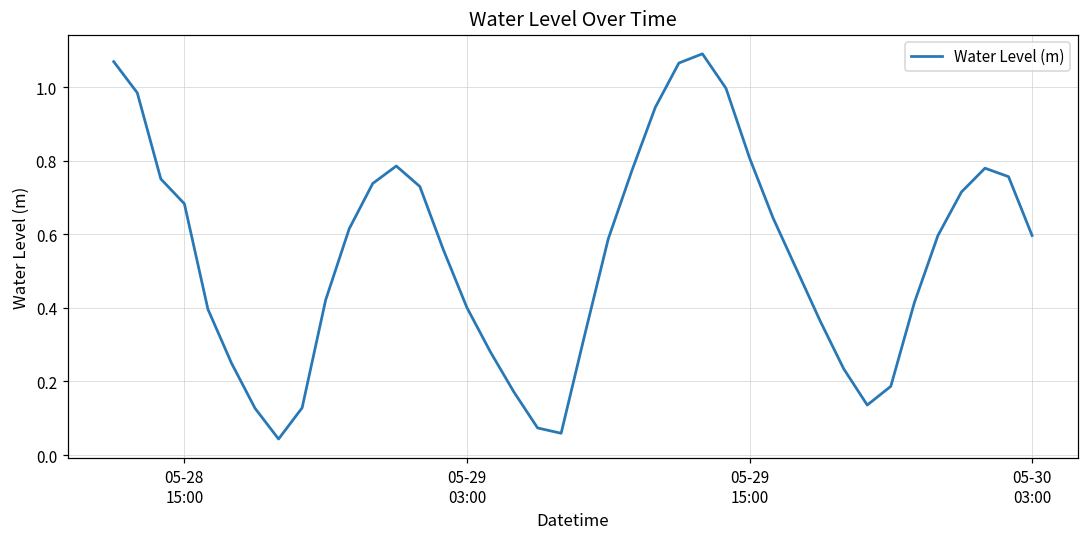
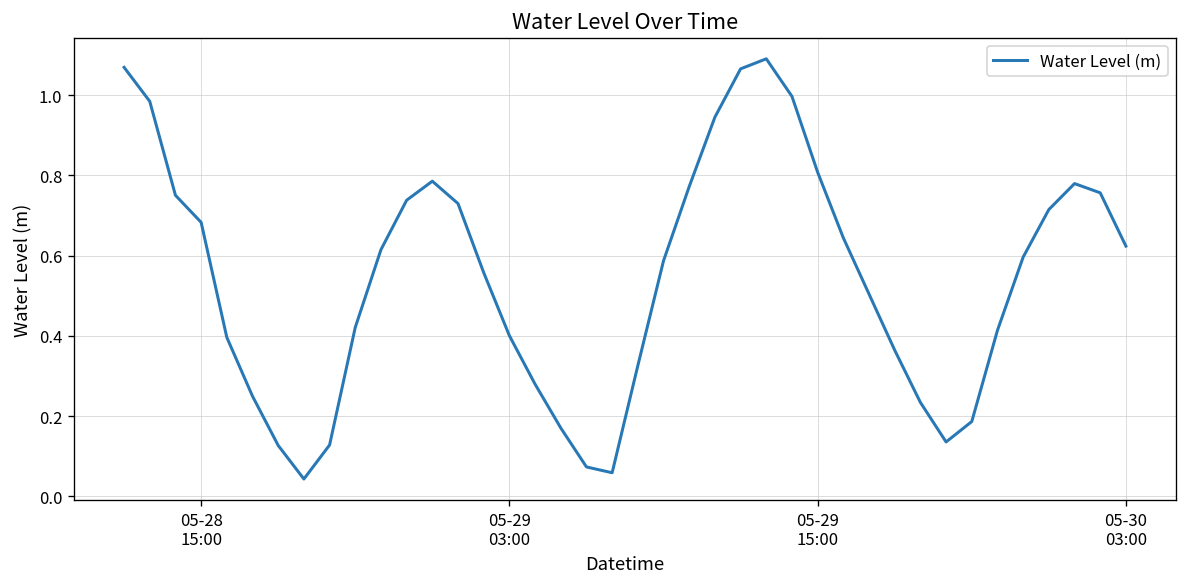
05-30 03:00: 0.60 -> 0.62
